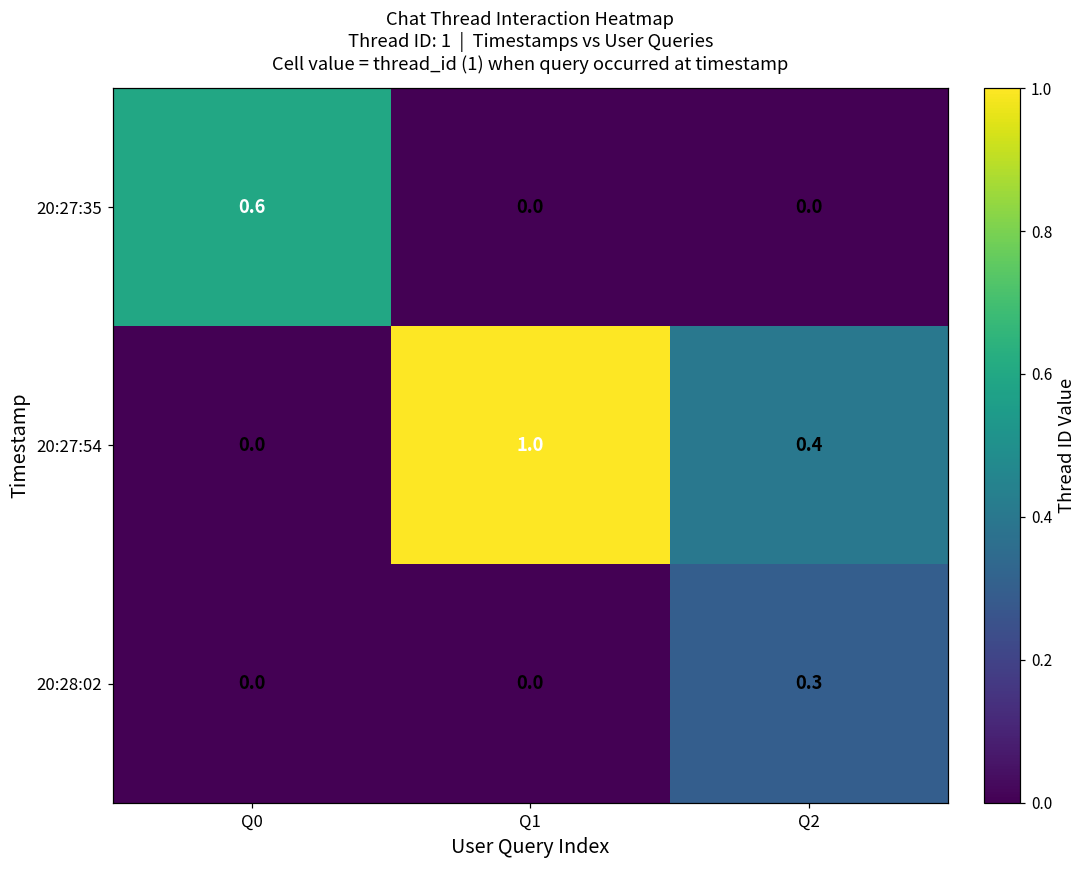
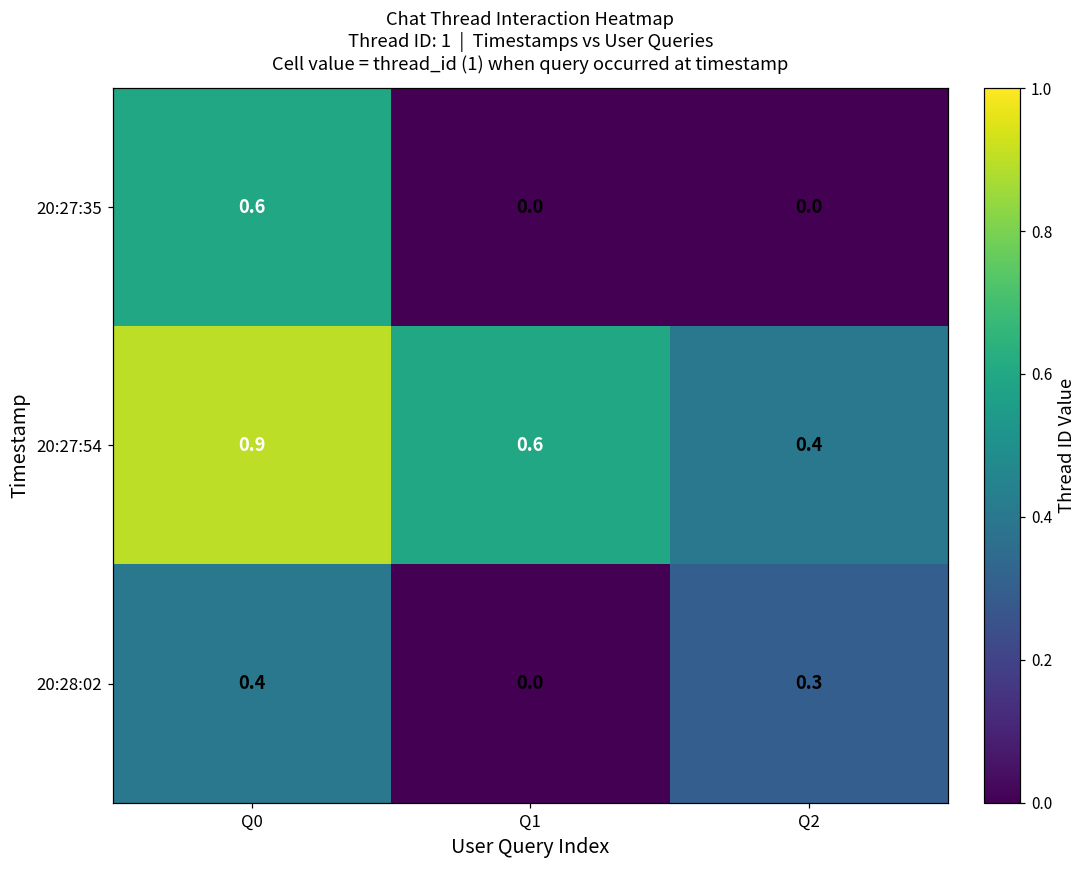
20:27:54, Q0: 0.0 -> 0.9
20:27:54, Q1: 1.0 -> 0.6
20:28:02, Q0: 0.0 -> 0.4
